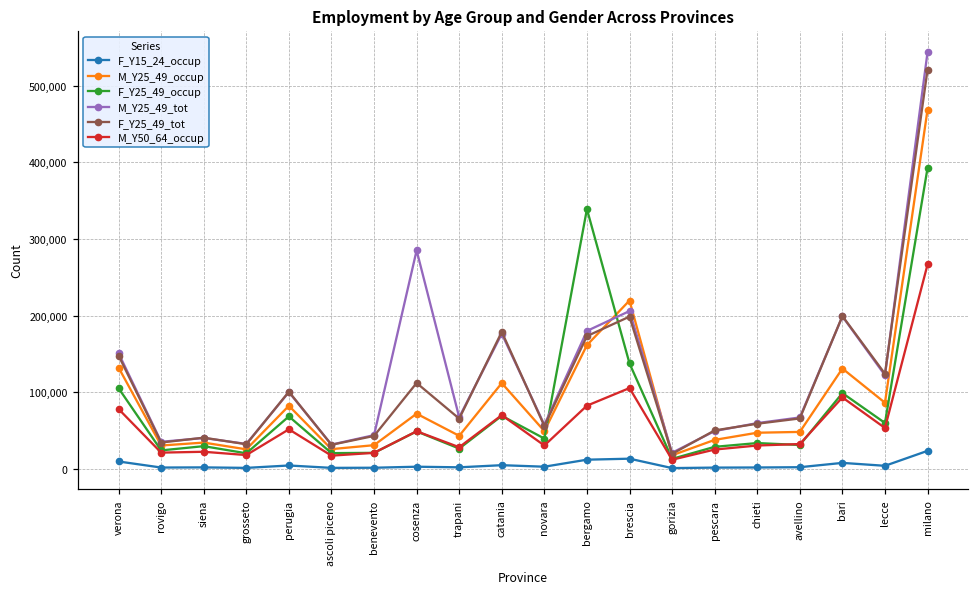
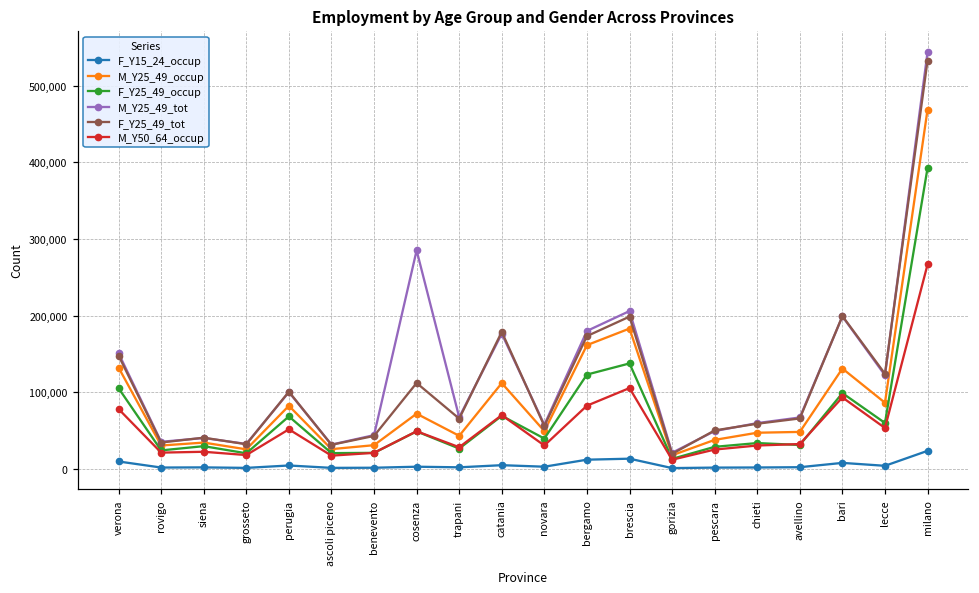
F_Y25_49_occup, bergamo: 340,000 -> 120,000
M_Y25_49_occup, brescia: 220,000 -> 180,000
F_Y25_49_tot, milano: 520,000 -> 530,000
